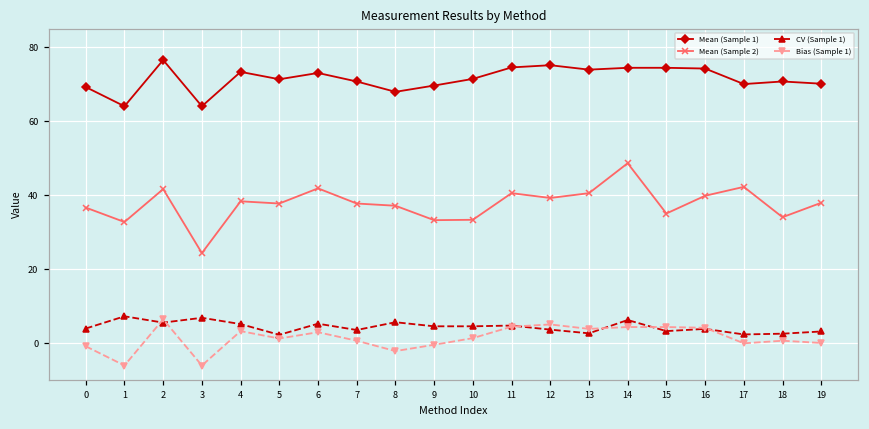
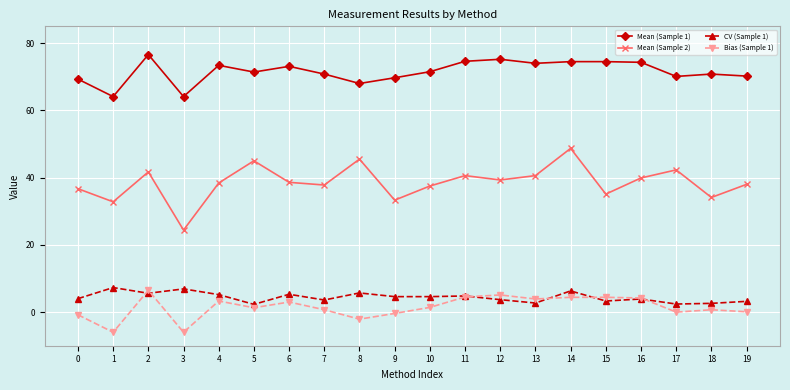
Mean (Sample 2), 5: 38 -> 45
Mean (Sample 2), 6: 42 -> 39
Mean (Sample 2), 8: 37 -> 46
Mean (Sample 2), 10: 33 -> 38
